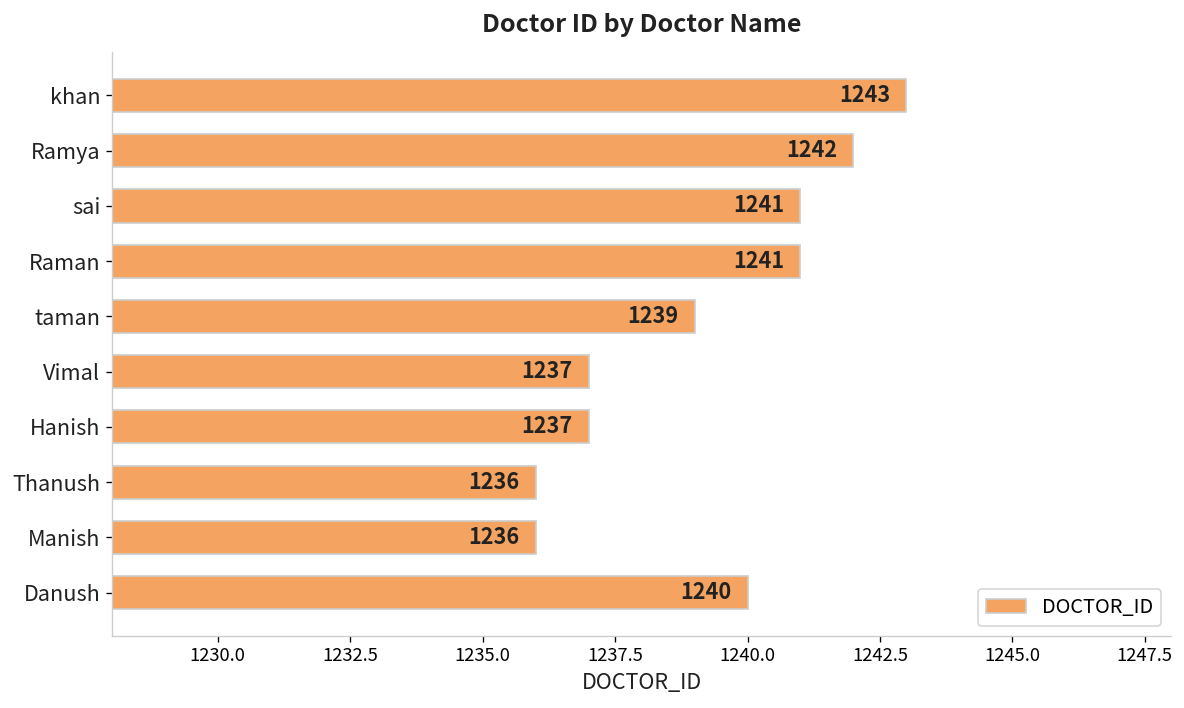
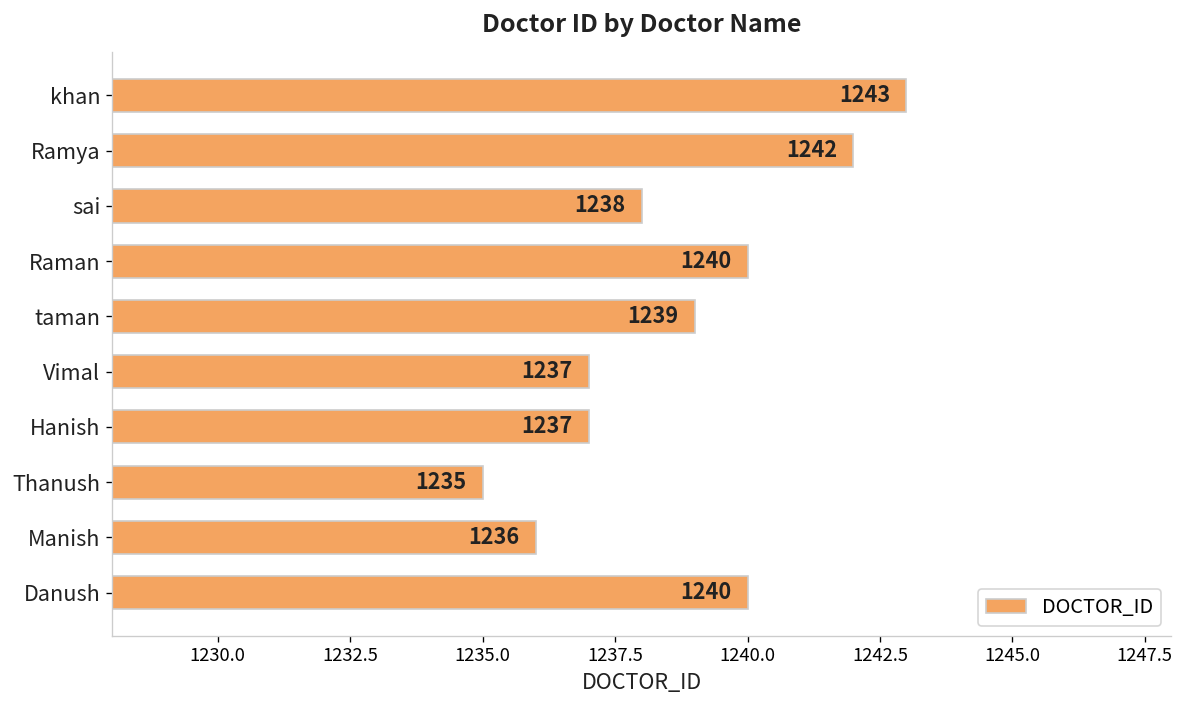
sai: 1241 -> 1238
Raman: 1241 -> 1240
Thanush: 1236 -> 1235
